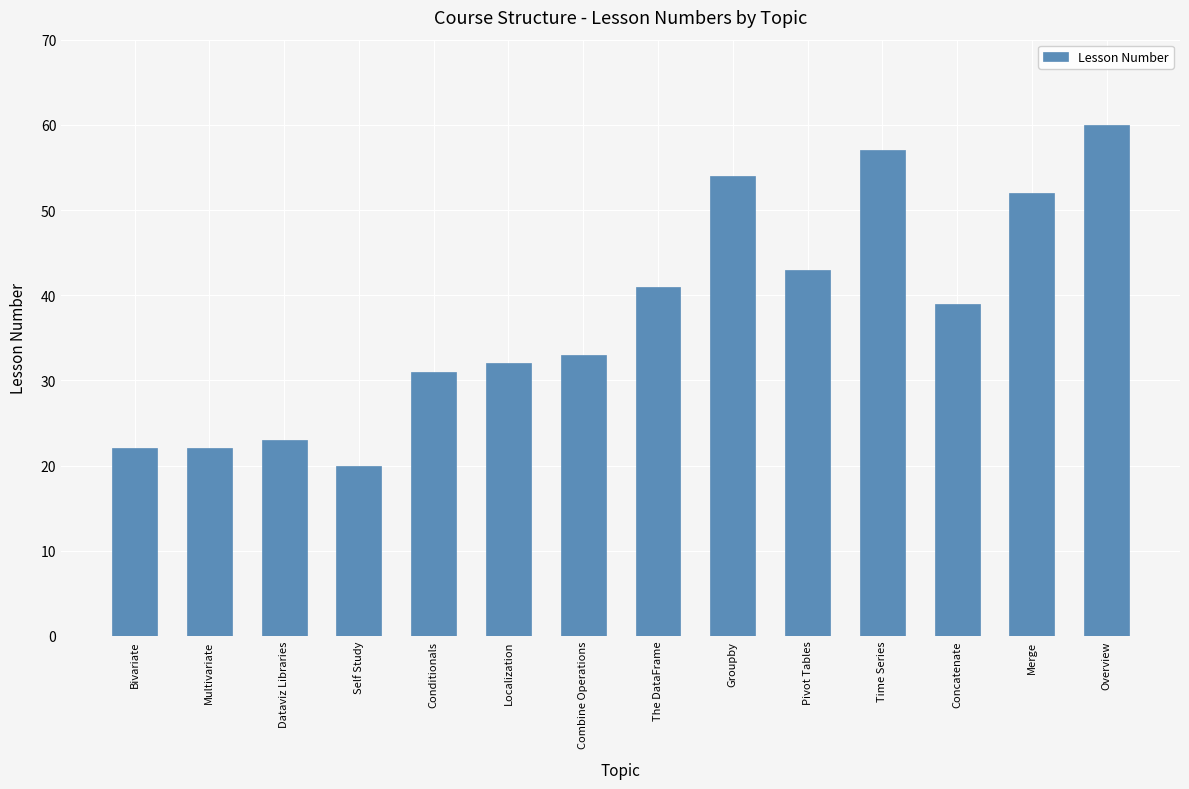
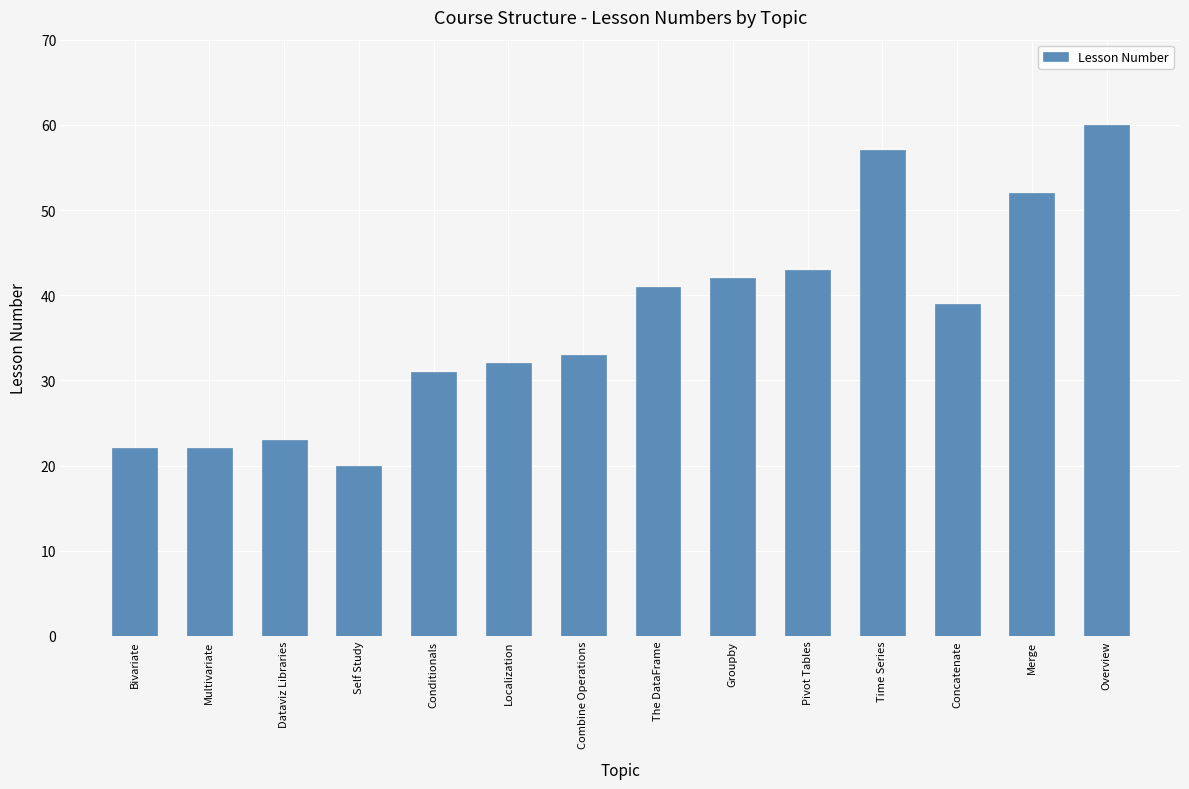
Groupby: 54 -> 42
